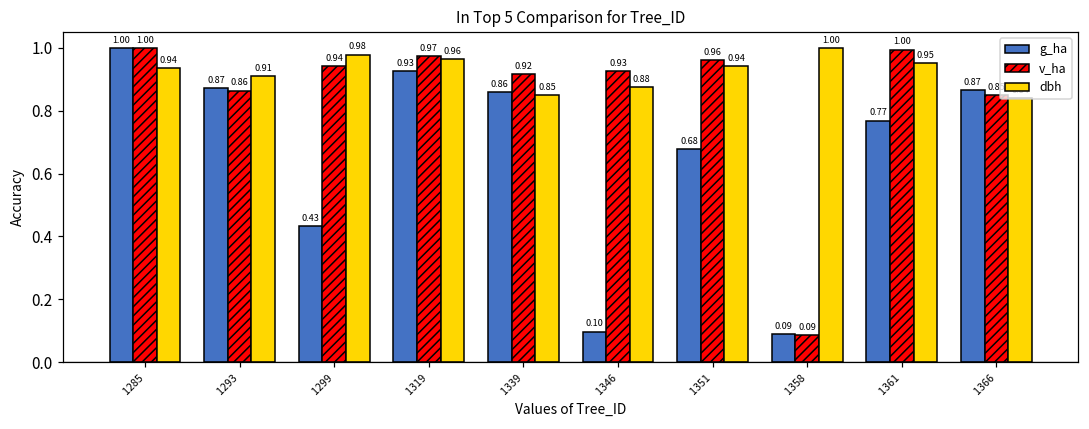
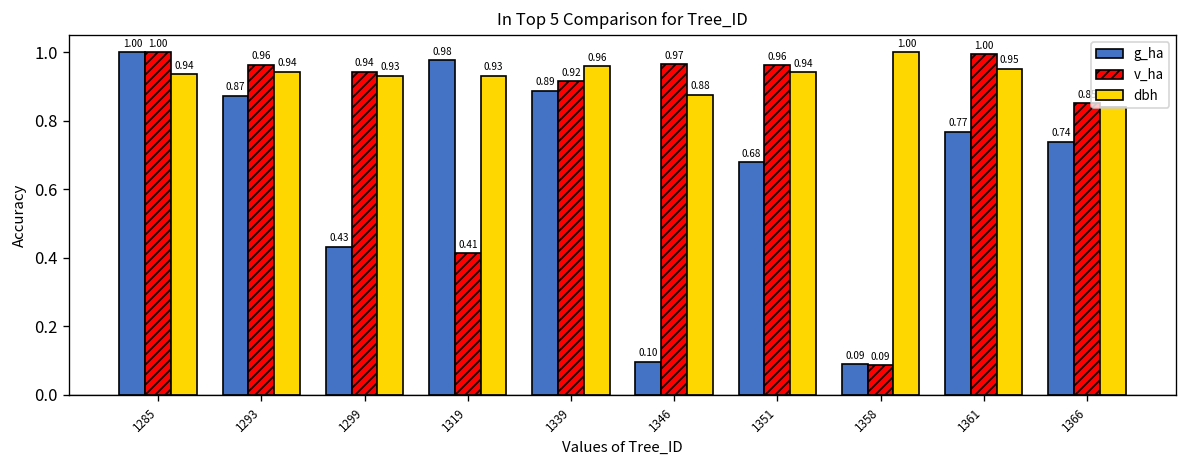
v_ha, 1293: 0.86 -> 0.96
dbh, 1293: 0.91 -> 0.94
dbh, 1299: 0.98 -> 0.93
g_ha, 1319: 0.93 -> 0.98
v_ha, 1319: 0.97 -> 0.41
dbh, 1319: 0.96 -> 0.93
g_ha, 1339: 0.86 -> 0.89
dbh, 1339: 0.85 -> 0.96
v_ha, 1346: 0.93 -> 0.97
g_ha, 1366: 0.87 -> 0.74
